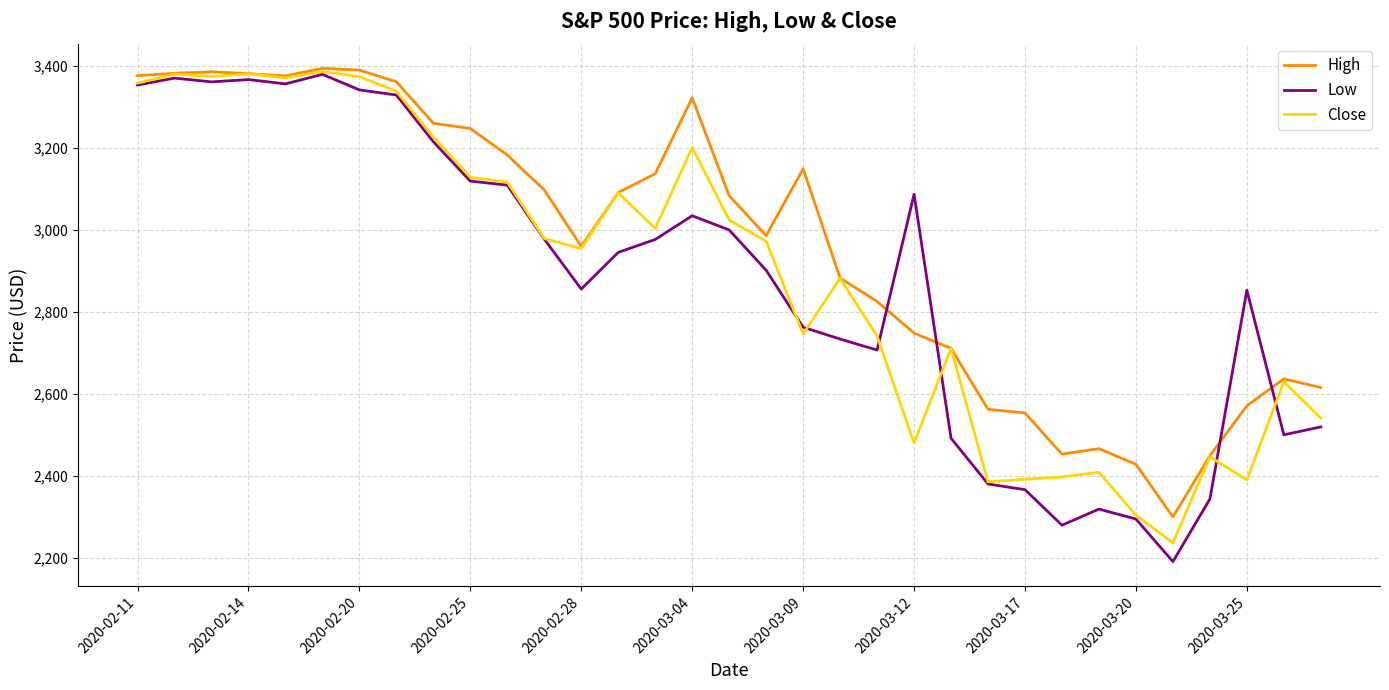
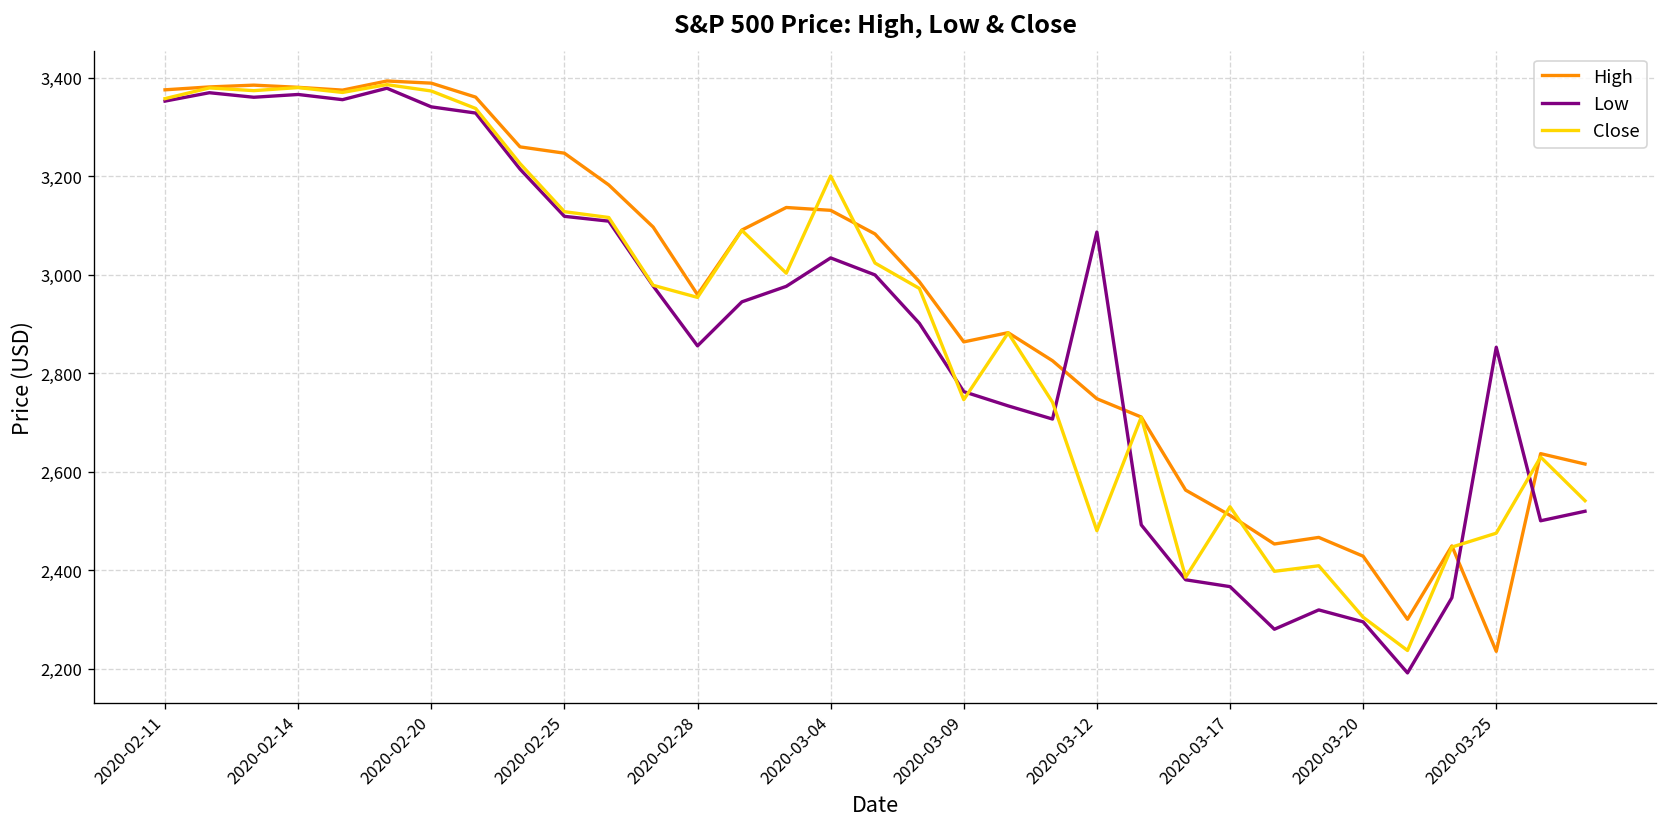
High, 2020-03-04: 3,320 -> 3,130
High, 2020-03-09: 3,150 -> 2,860
High, 2020-03-17: 2,550 -> 2,510
Close, 2020-03-17: 2,390 -> 2,530
High, 2020-03-25: 2,570 -> 2,240
Close, 2020-03-25: 2,390 -> 2,480
